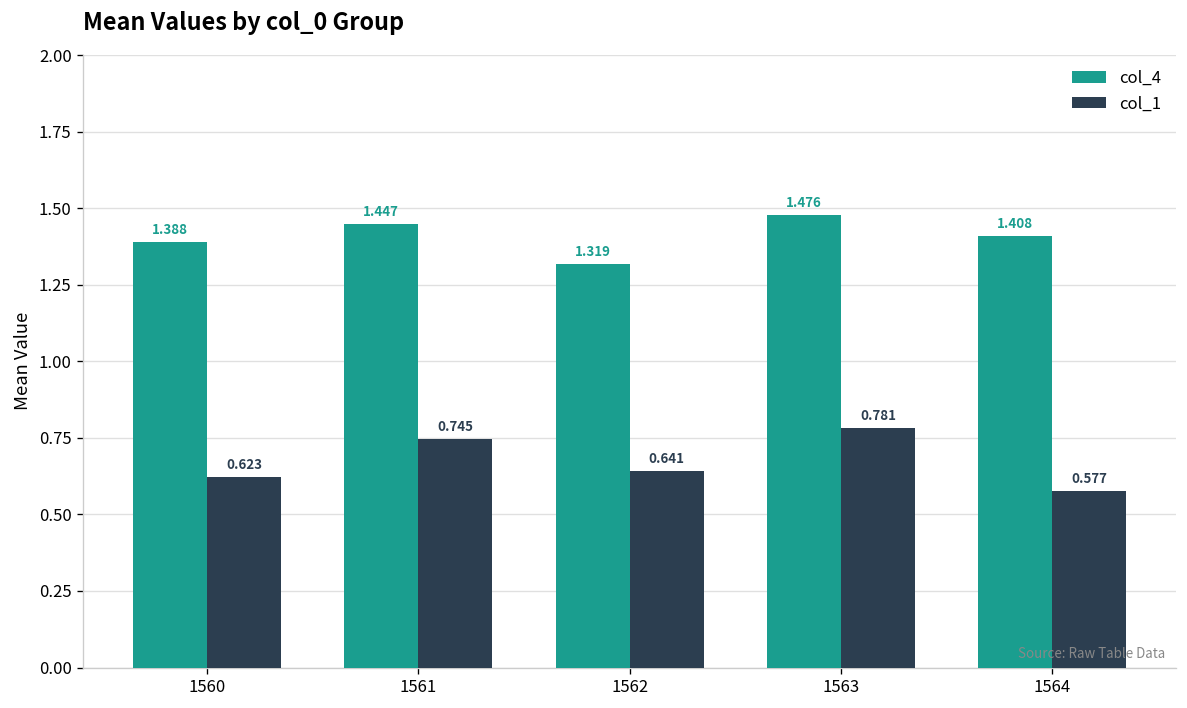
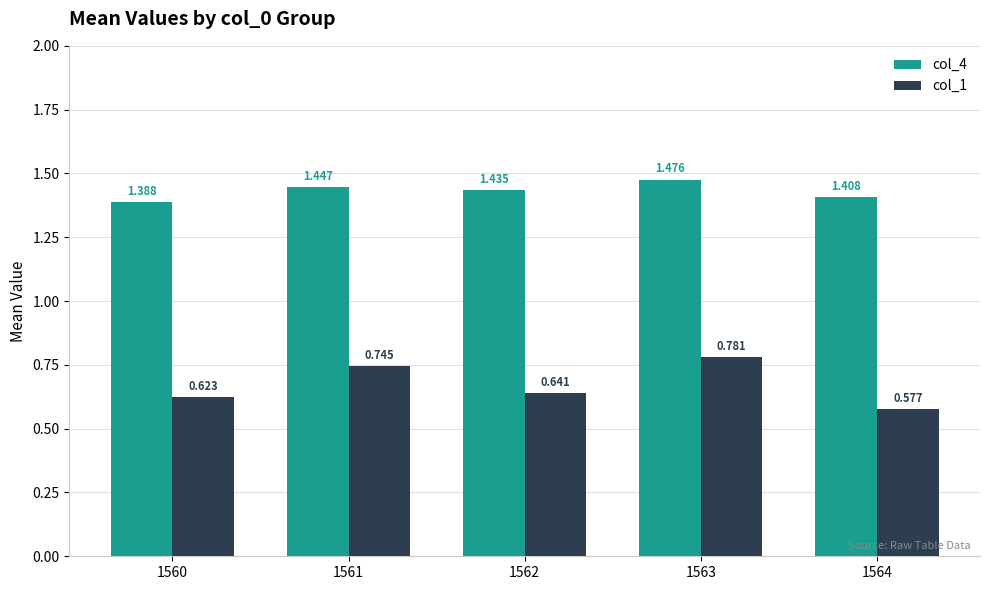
col_4, 1562: 1.319 -> 1.435
